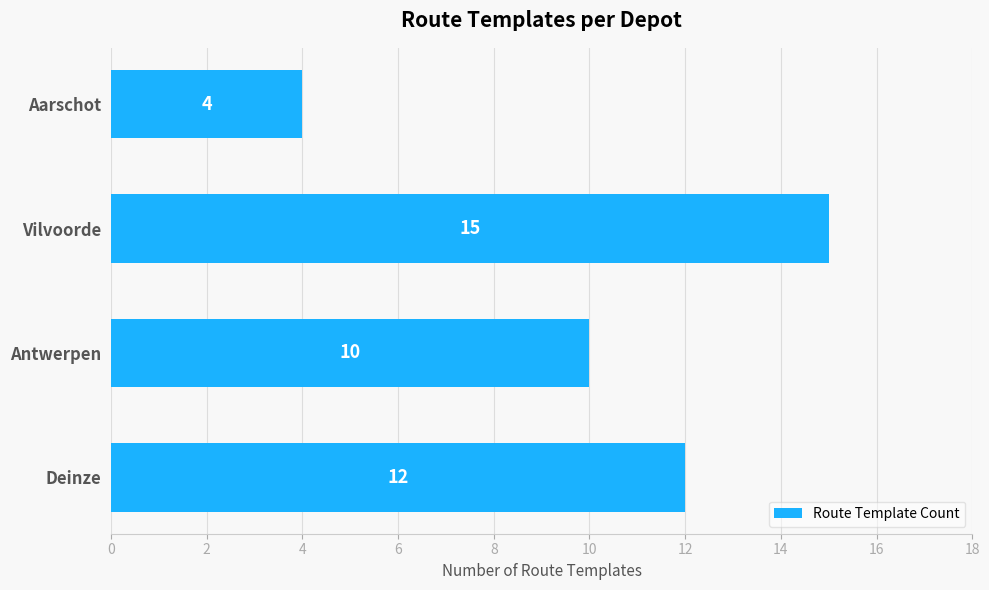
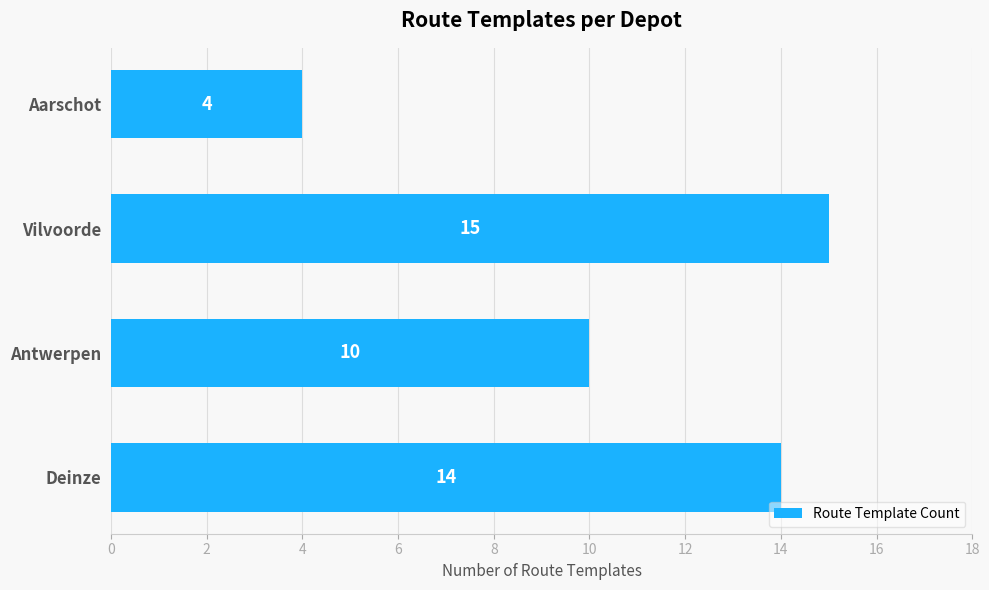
Deinze: 12 -> 14
